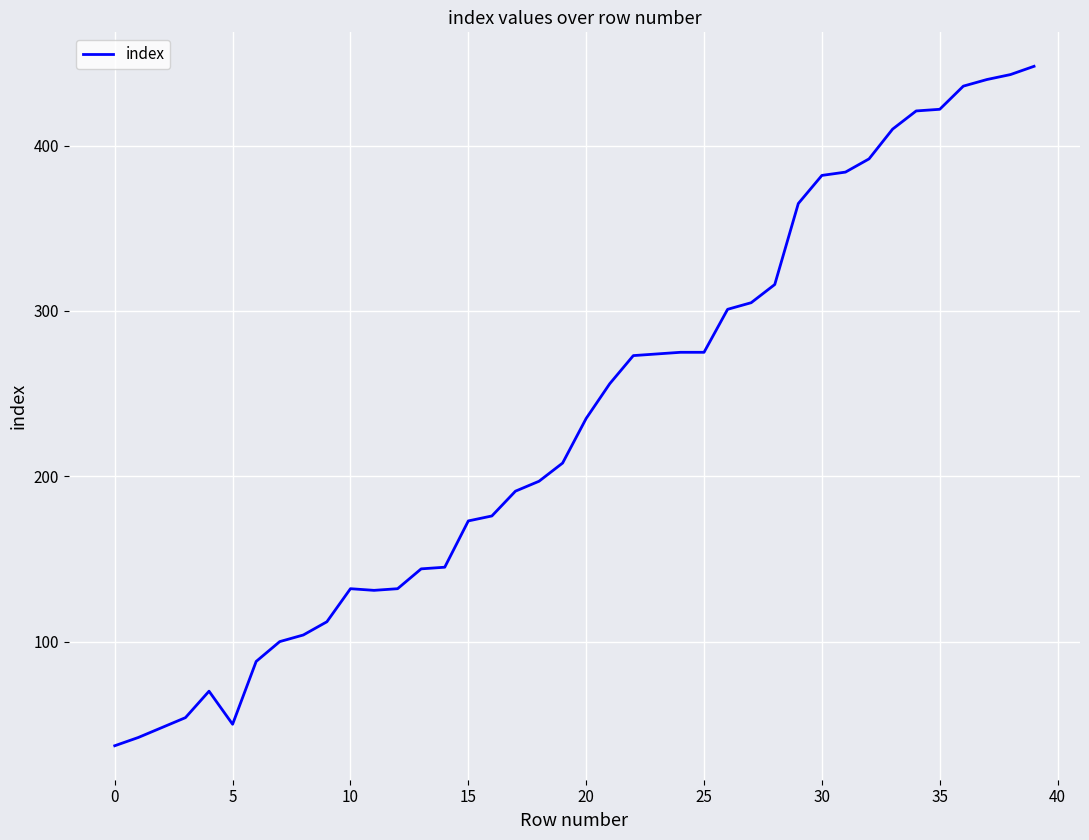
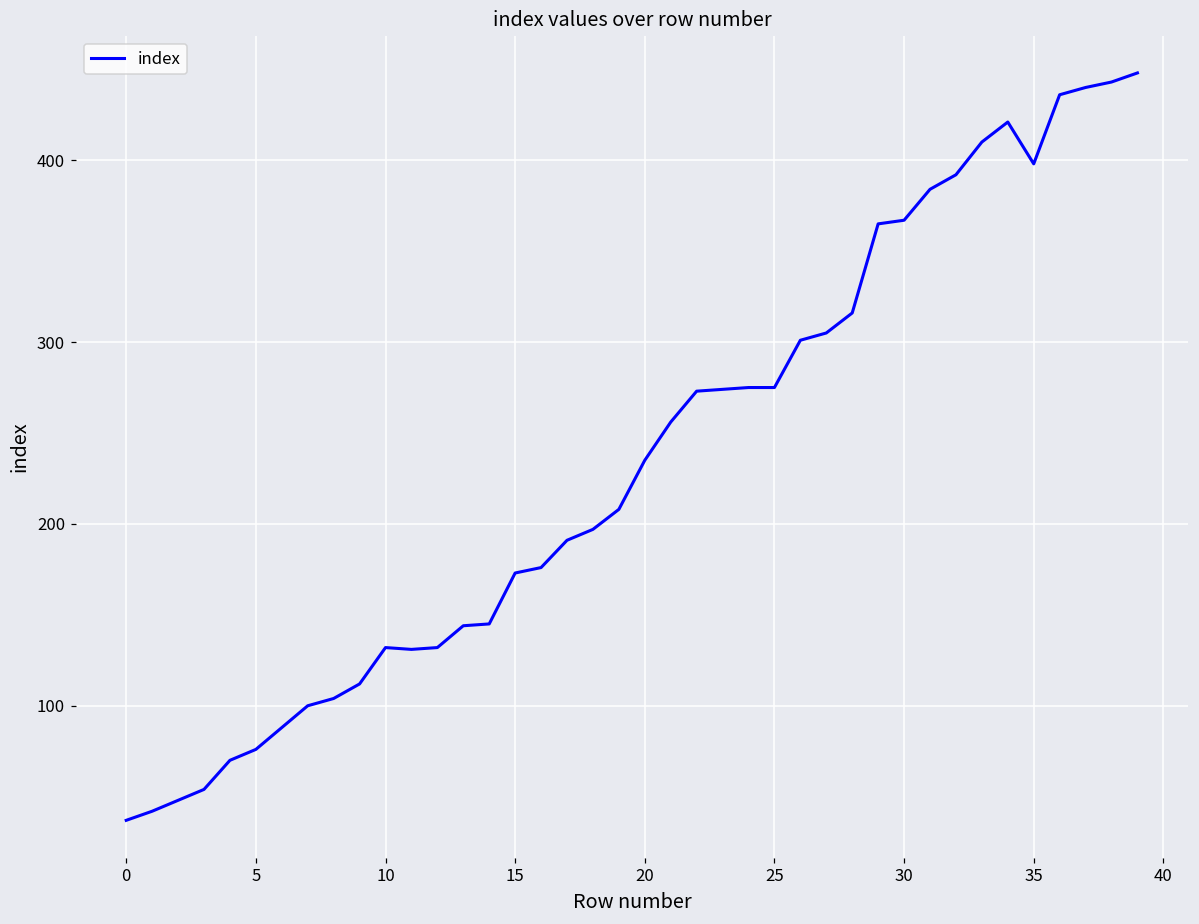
5: 50 -> 76
30: 382 -> 367
35: 422 -> 398
